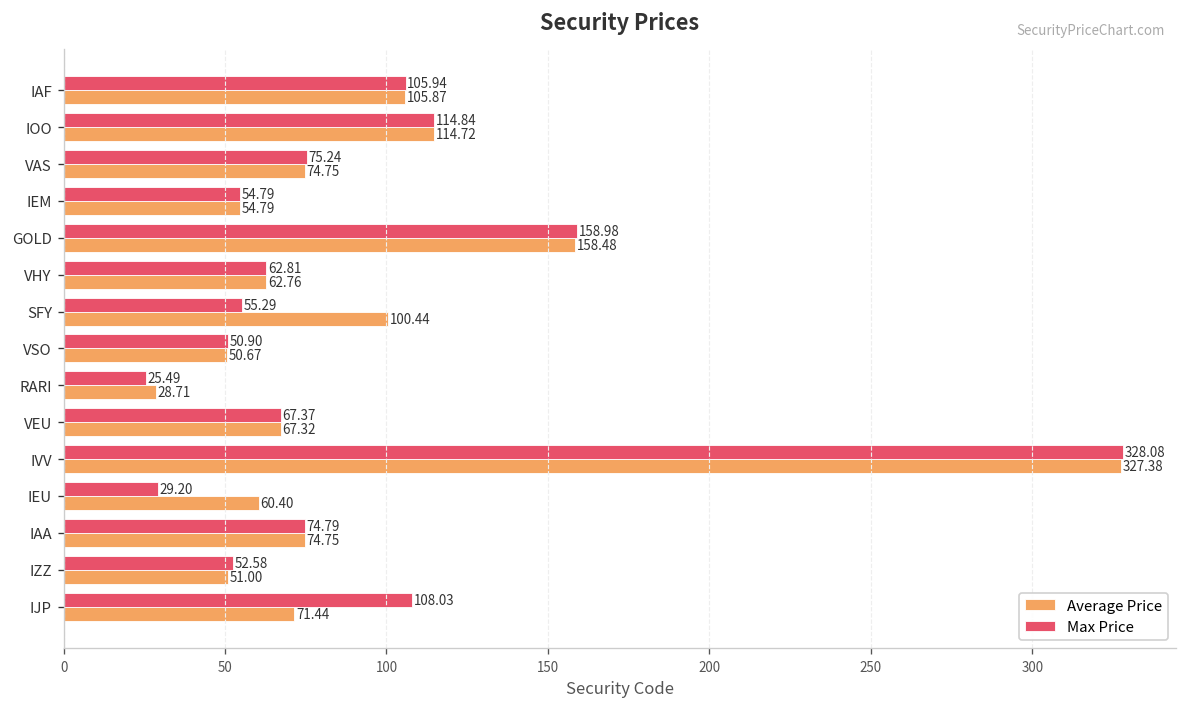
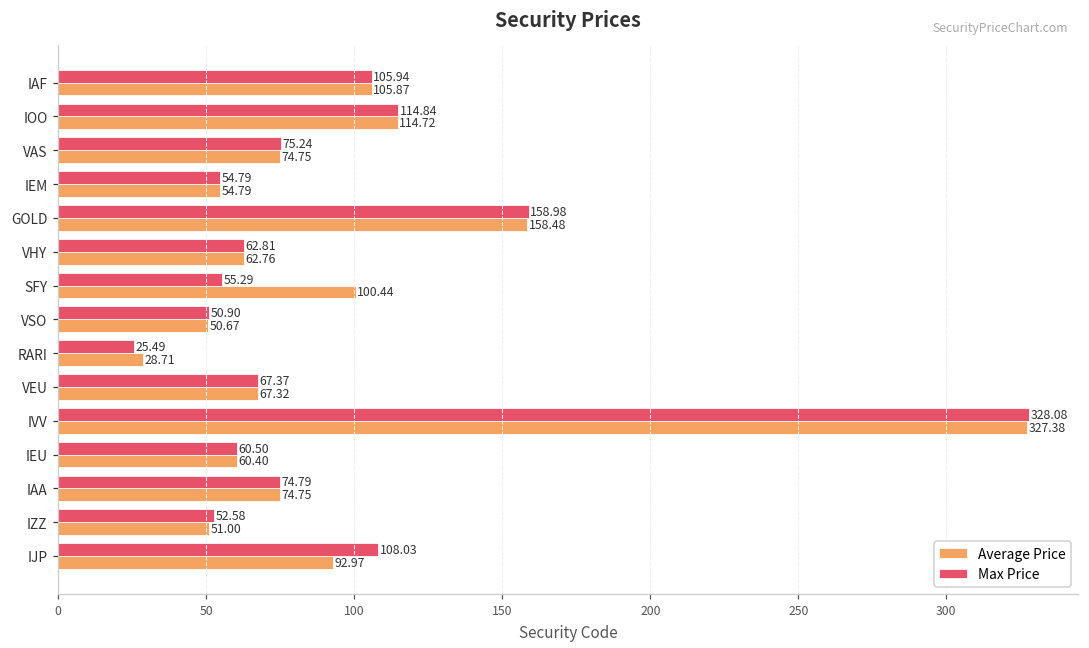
Max Price, IEU: 29.20 -> 60.50
Average Price, IJP: 71.44 -> 92.97
